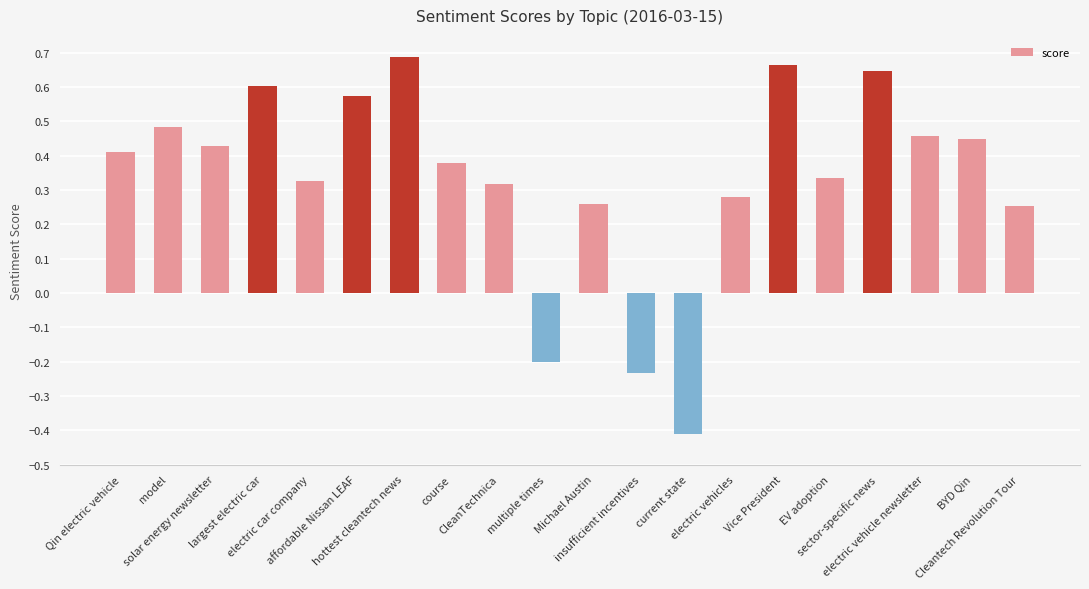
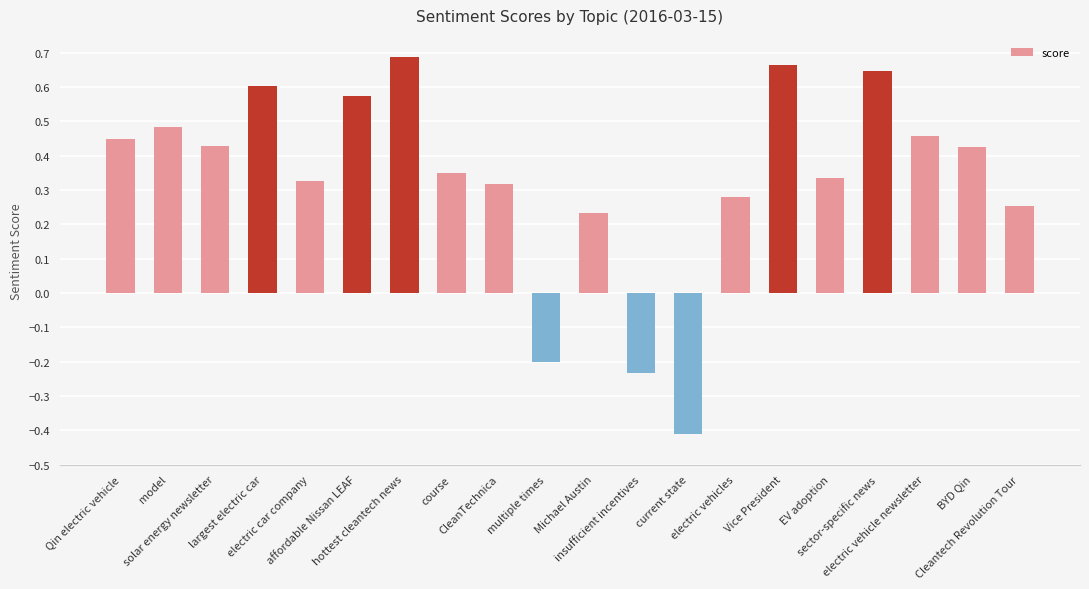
Qin electric vehicle: 0.41 -> 0.45
course: 0.38 -> 0.35
Michael Austin: 0.26 -> 0.23
BYD Qin: 0.45 -> 0.42
